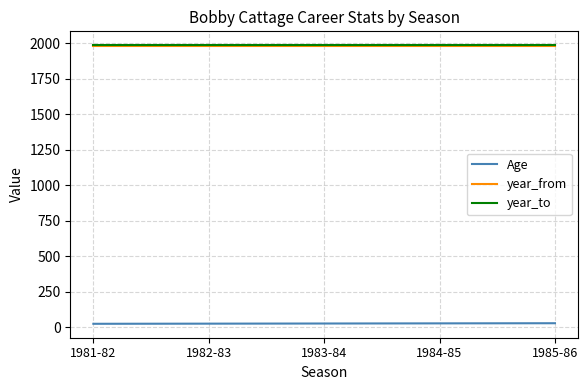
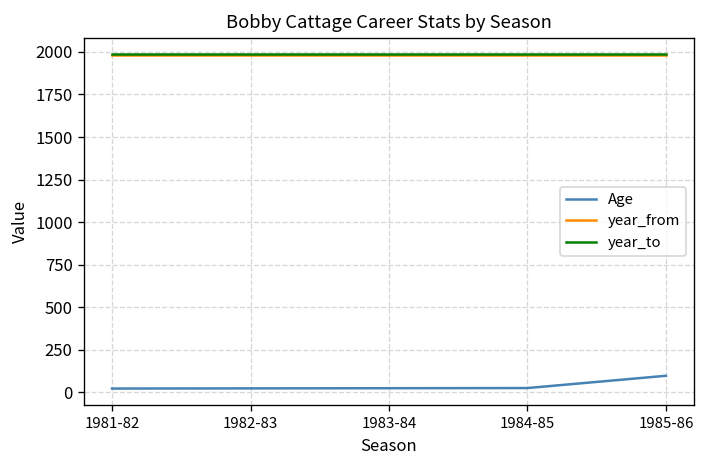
Age, 1985-86: 30 -> 100
